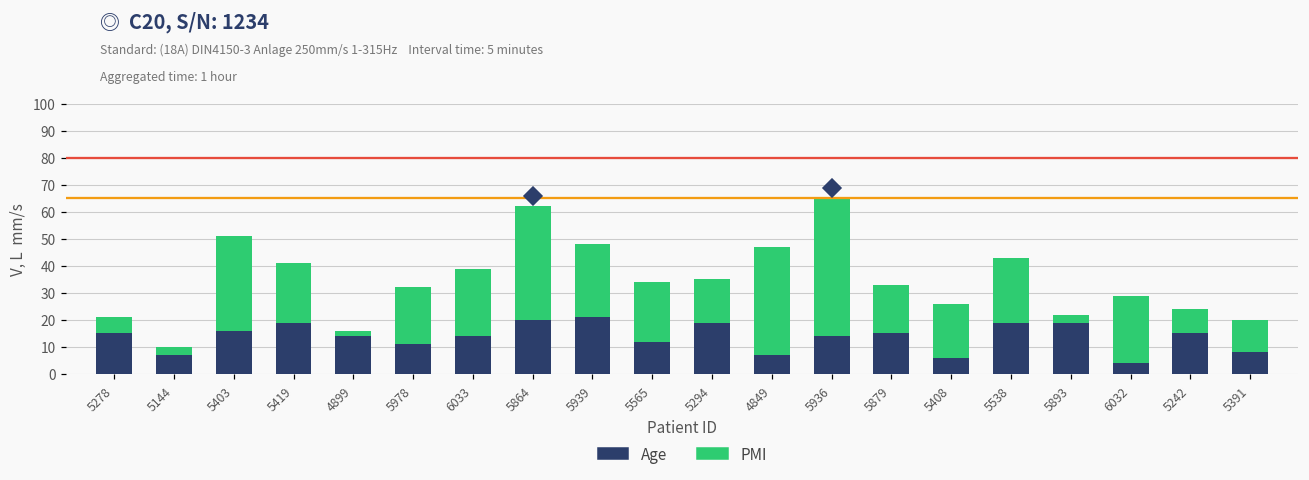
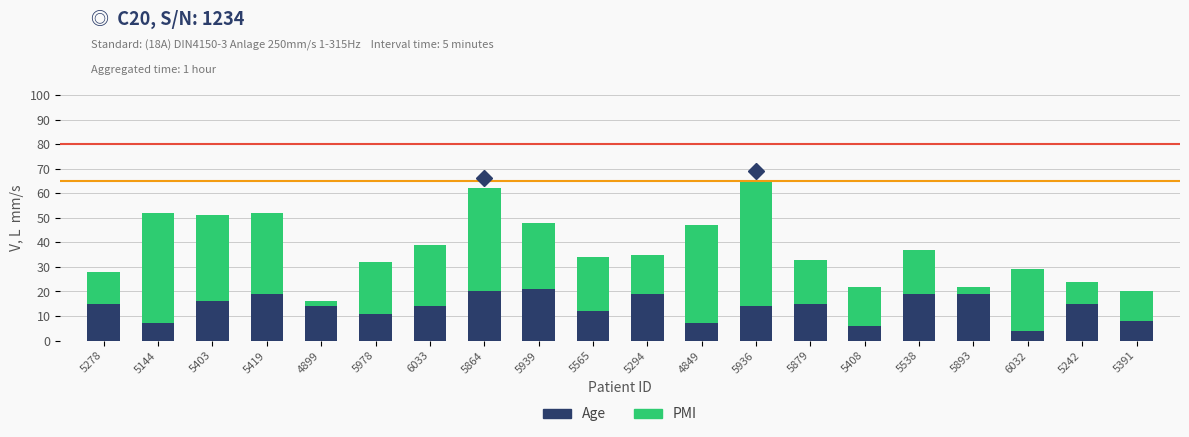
PMI, 5278: 6 -> 13
PMI, 5144: 3 -> 45
PMI, 5419: 22 -> 33
PMI, 5408: 20 -> 16
PMI, 5538: 24 -> 18
